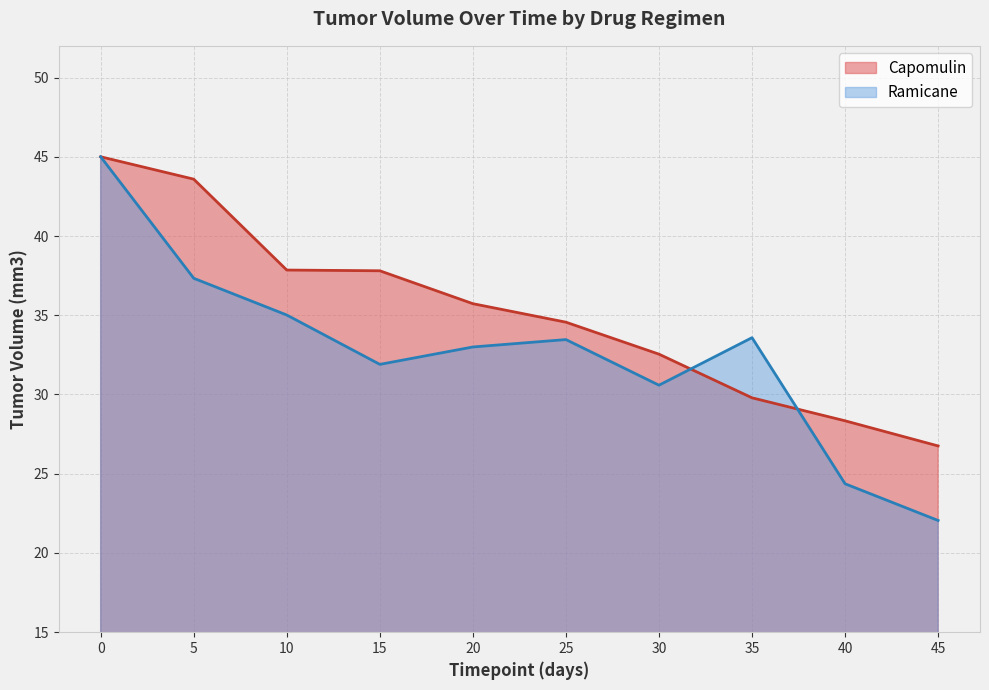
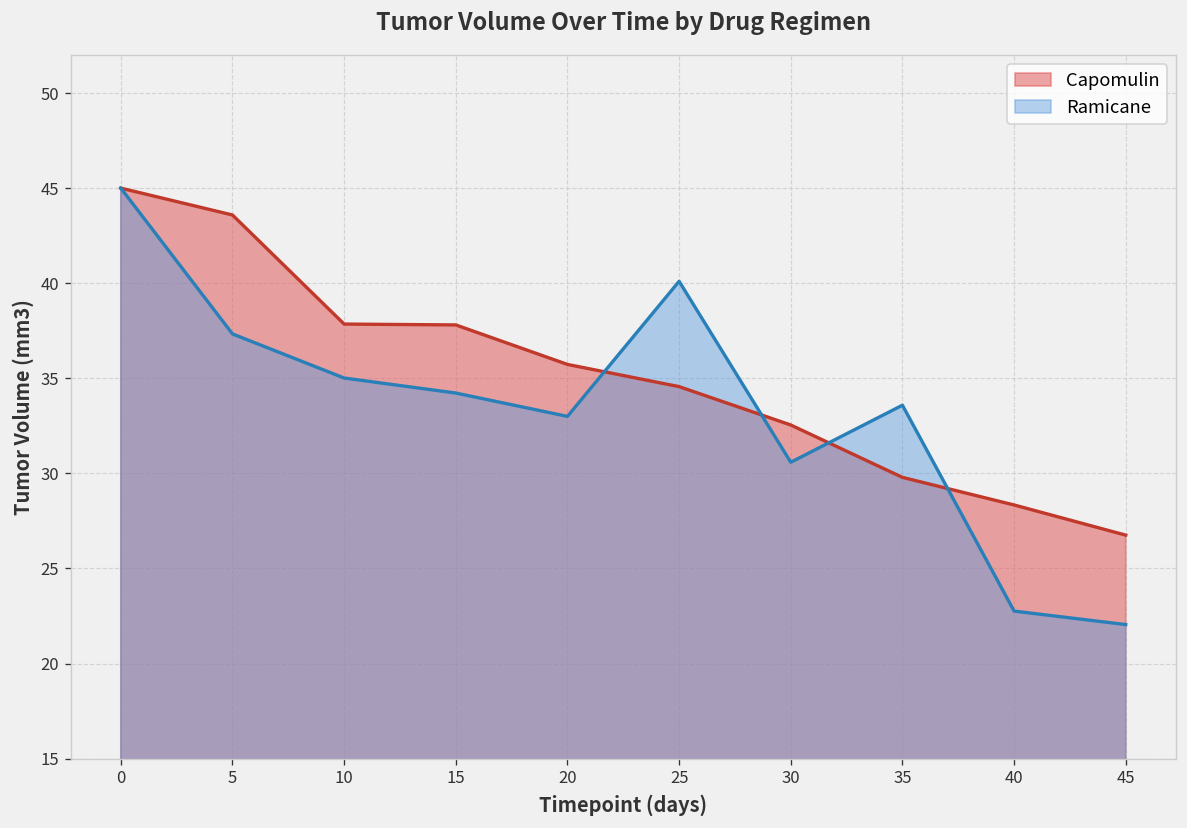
Ramicane, 15: 31.9 -> 34.2
Ramicane, 25: 33.5 -> 40.1
Ramicane, 40: 24.4 -> 22.8
